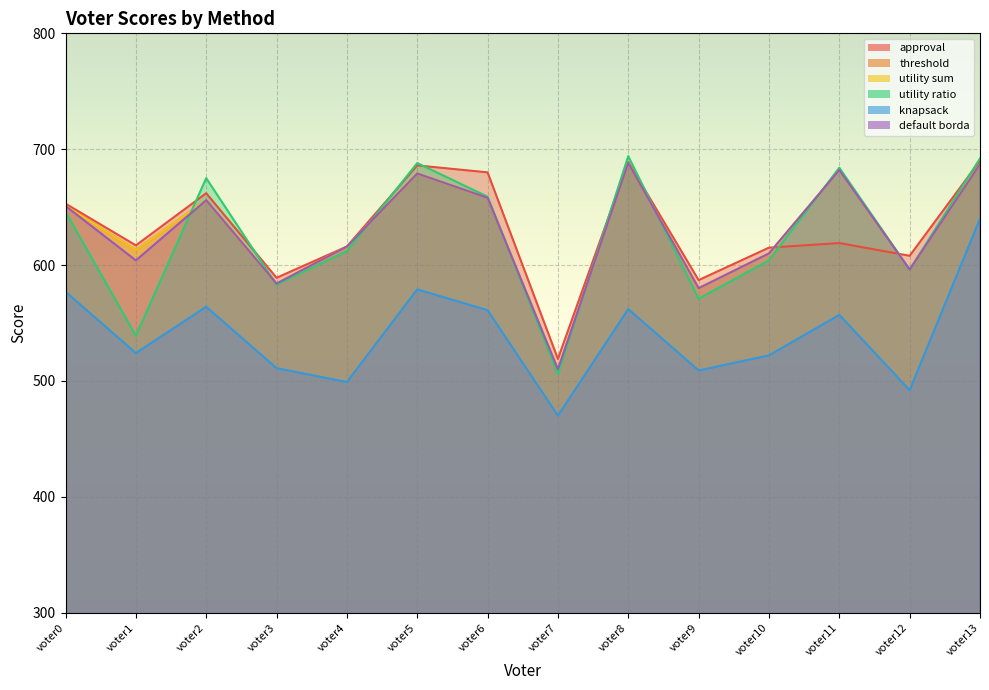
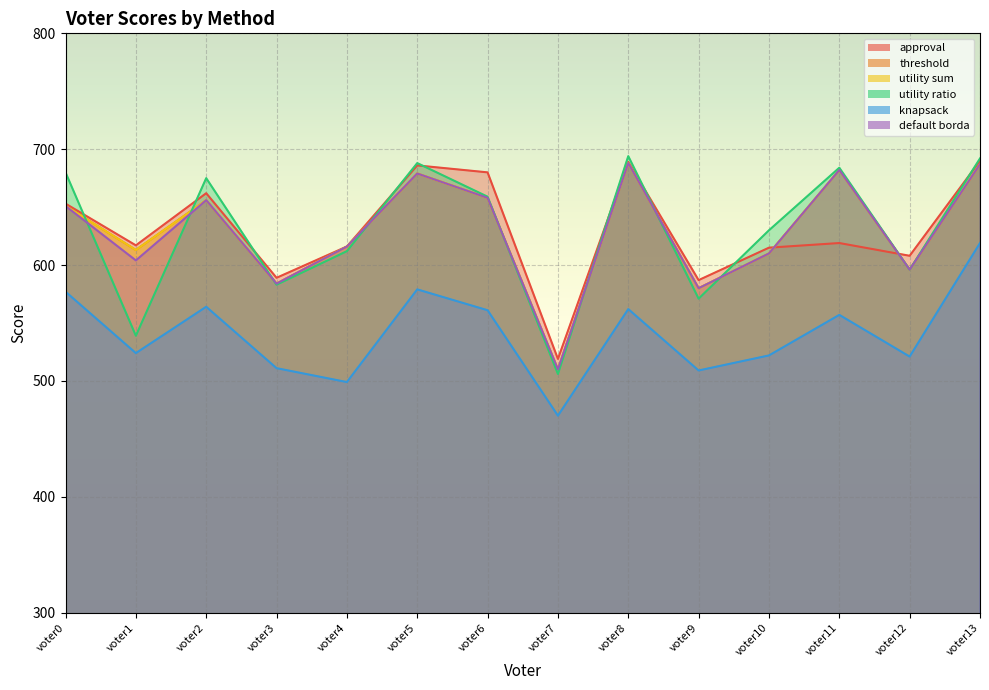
utility ratio, voter0: 646 -> 680
utility ratio, voter10: 604 -> 630
knapsack, voter12: 492 -> 521
knapsack, voter13: 640 -> 619
